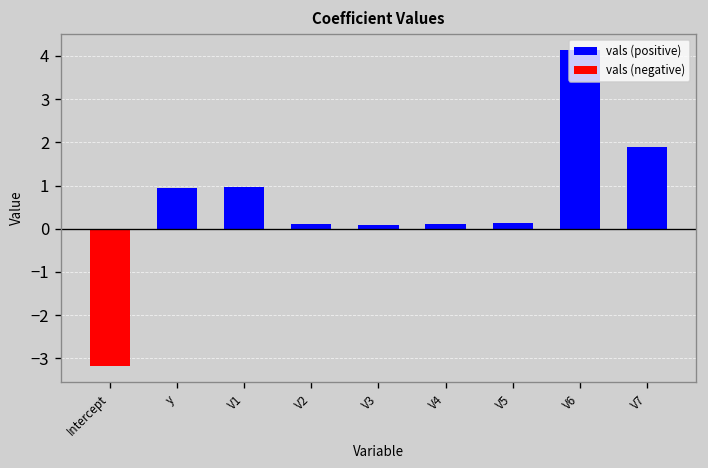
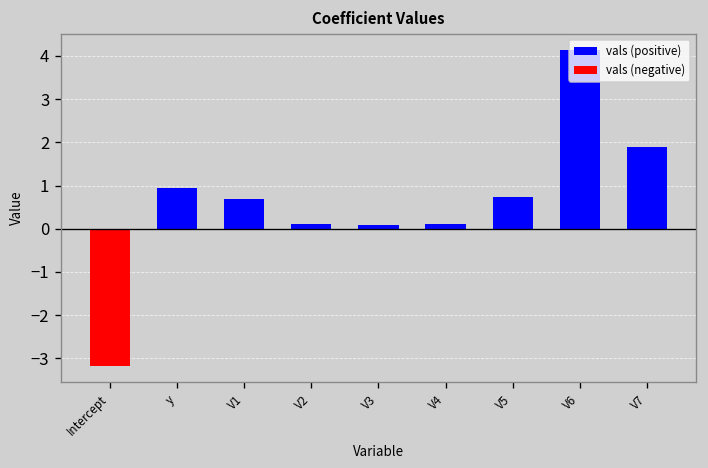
vals (positive), V1: 1.0 -> 0.7
vals (positive), V5: 0.1 -> 0.7
